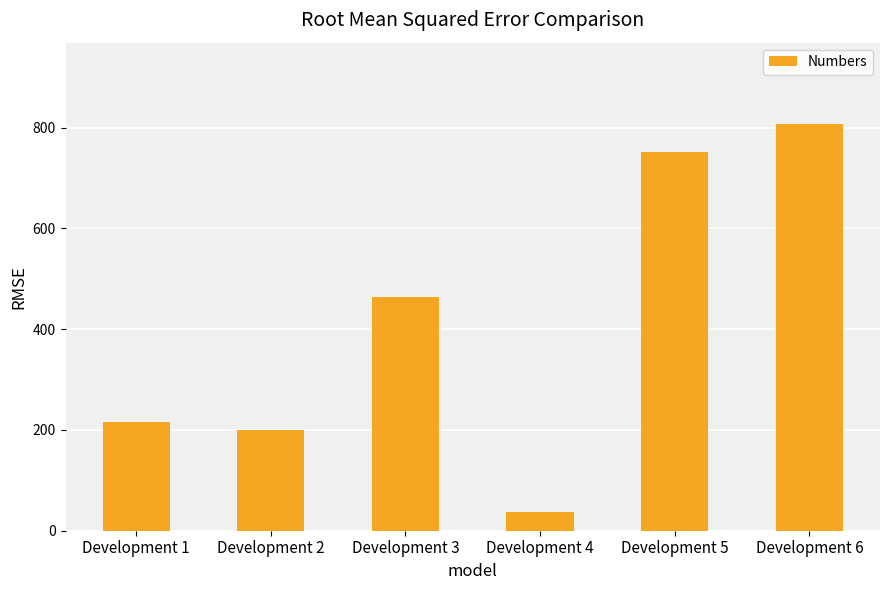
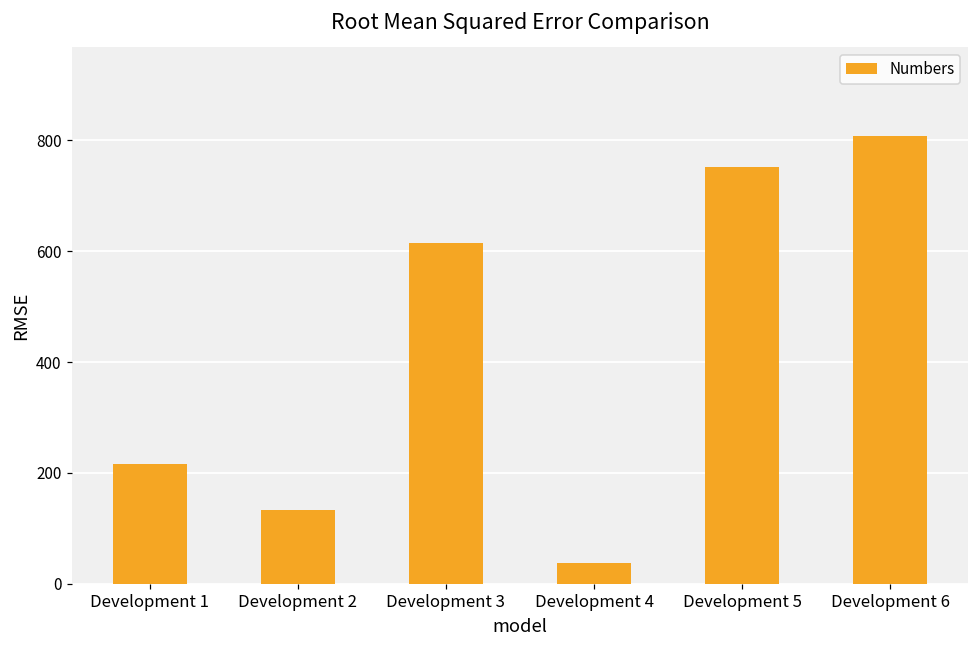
Development 2: 200 -> 130
Development 3: 460 -> 610
